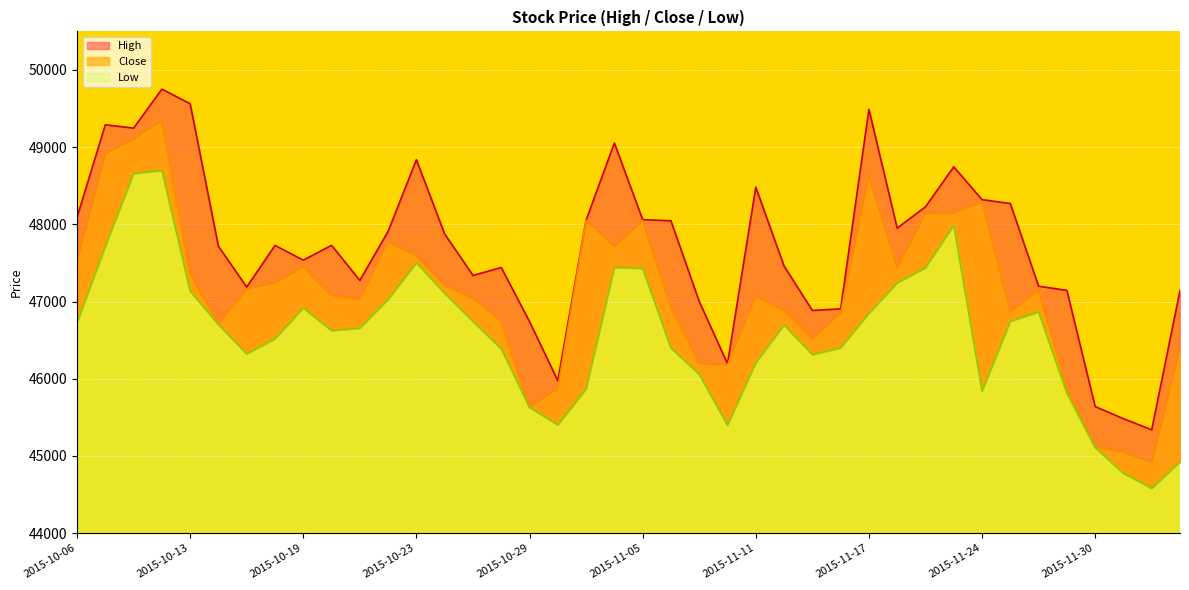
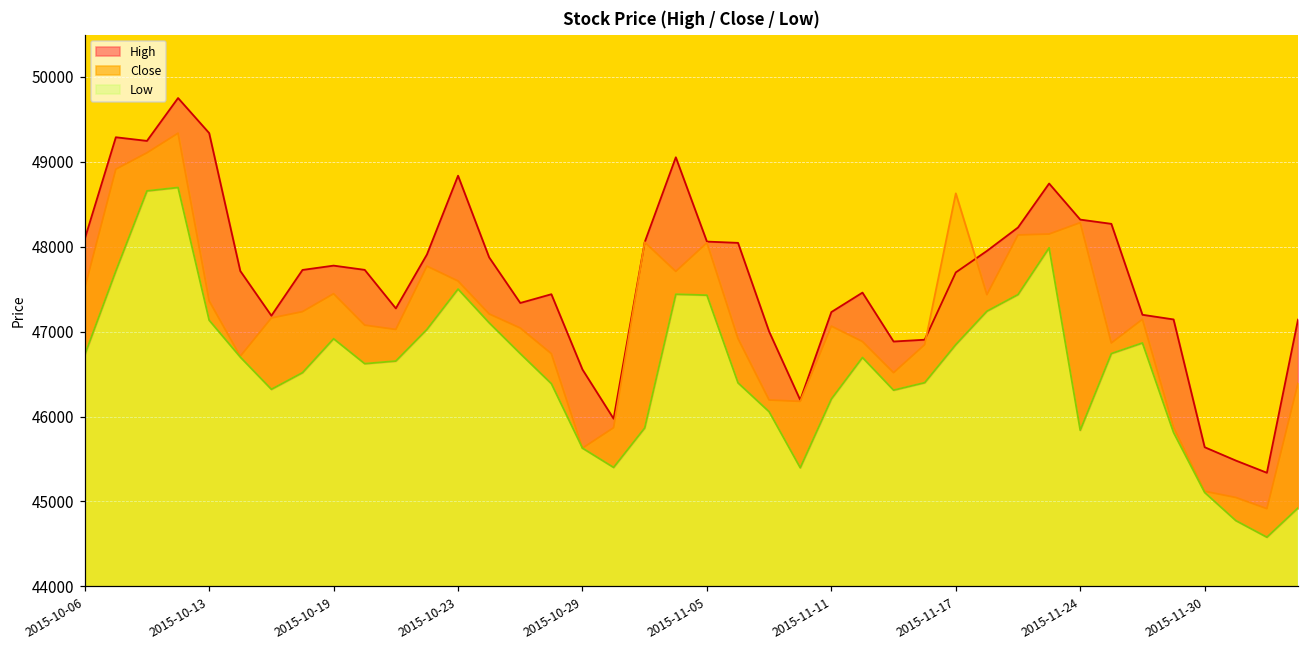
High, 2015-10-13: 49600 -> 49300
High, 2015-10-19: 47500 -> 47800
High, 2015-10-29: 46700 -> 46600
High, 2015-11-11: 48500 -> 47200
High, 2015-11-17: 49500 -> 47700
